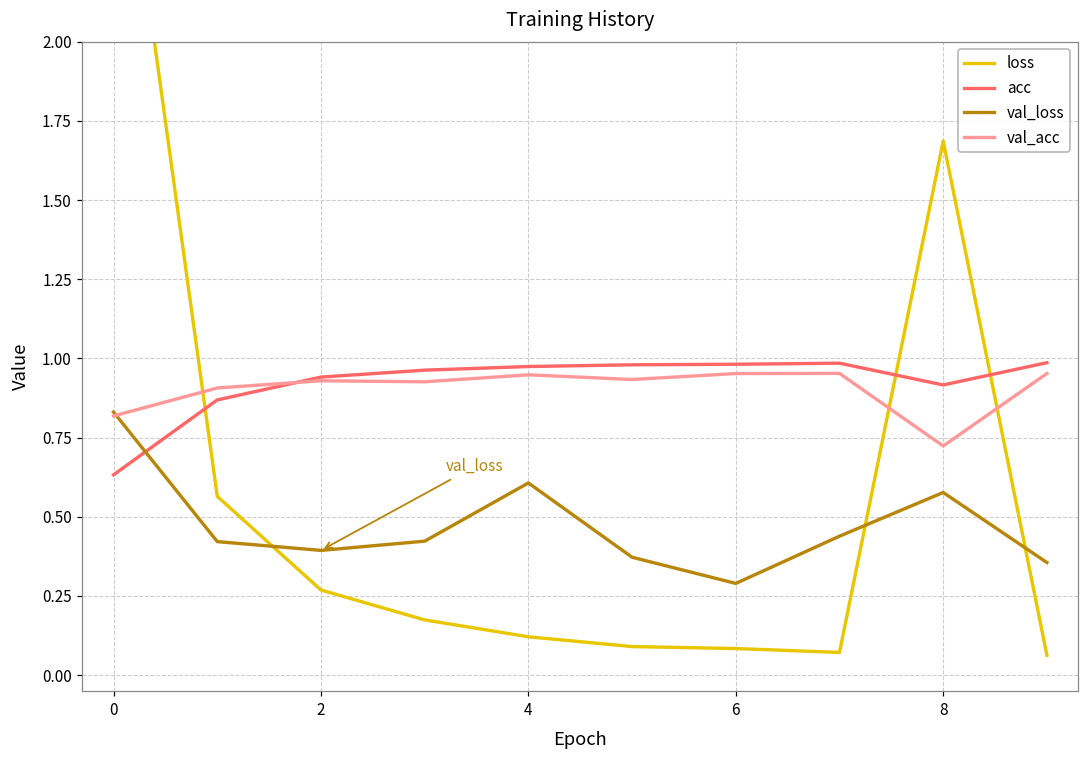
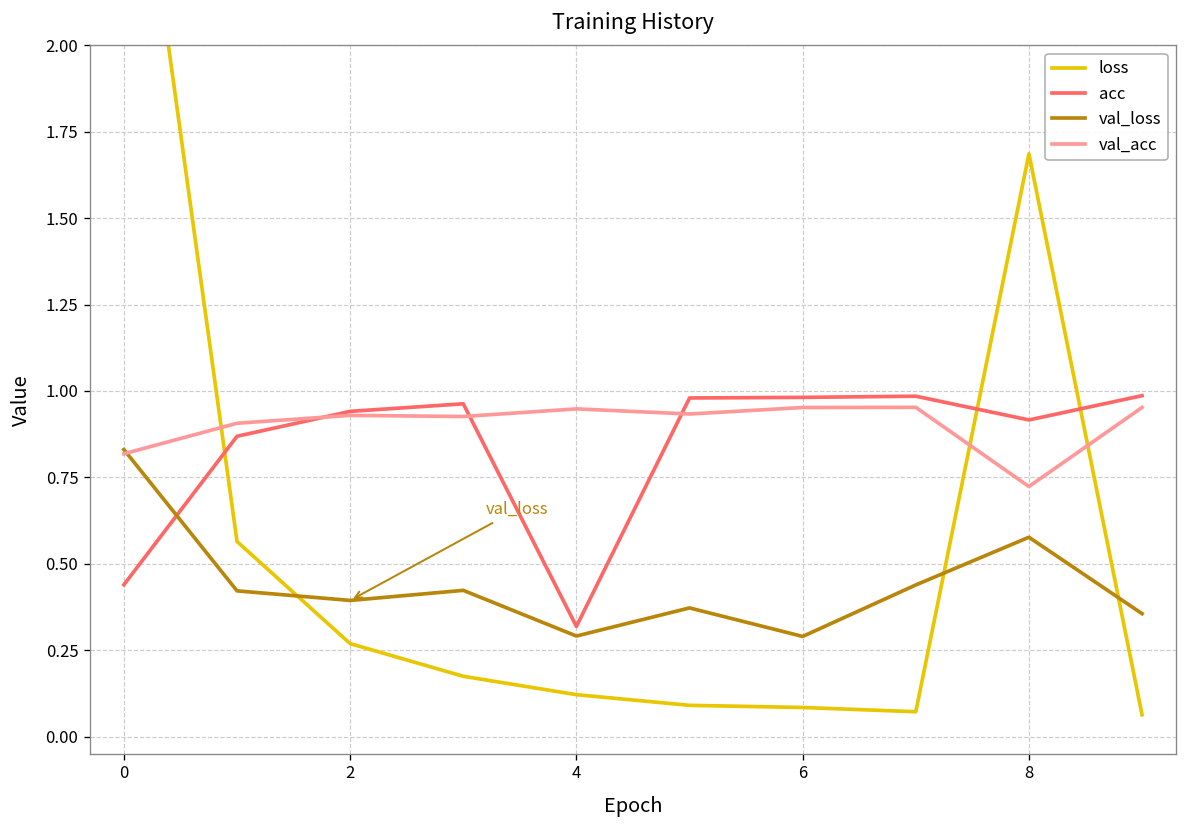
acc, 0: 0.63 -> 0.44
acc, 4: 0.97 -> 0.32
val_loss, 4: 0.61 -> 0.29
